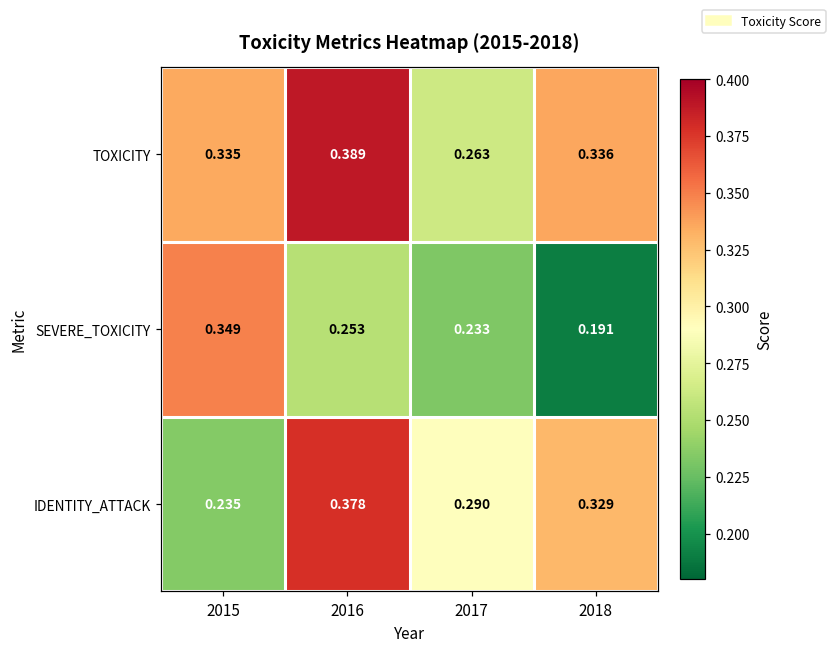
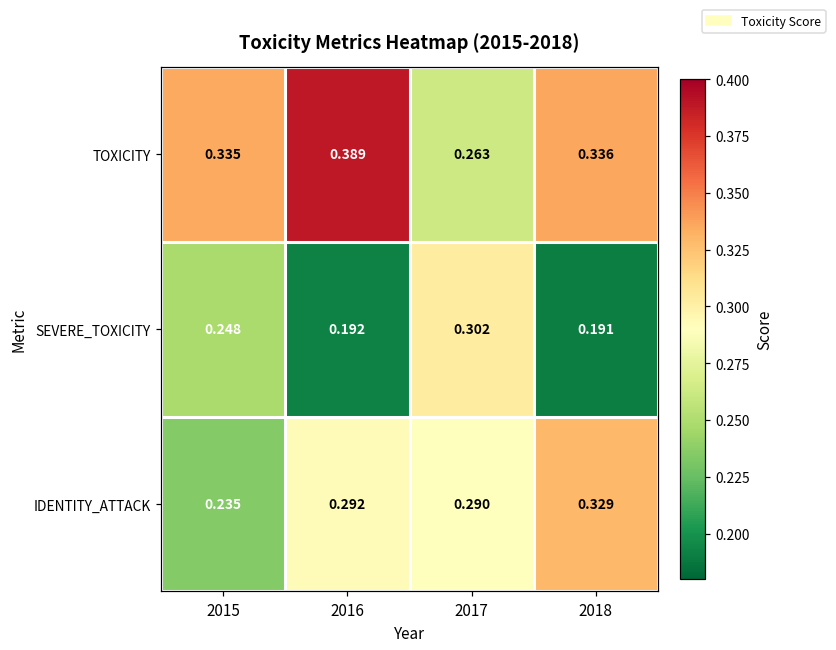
SEVERE_TOXICITY, 2015: 0.349 -> 0.248
SEVERE_TOXICITY, 2016: 0.253 -> 0.192
SEVERE_TOXICITY, 2017: 0.233 -> 0.302
IDENTITY_ATTACK, 2016: 0.378 -> 0.292
